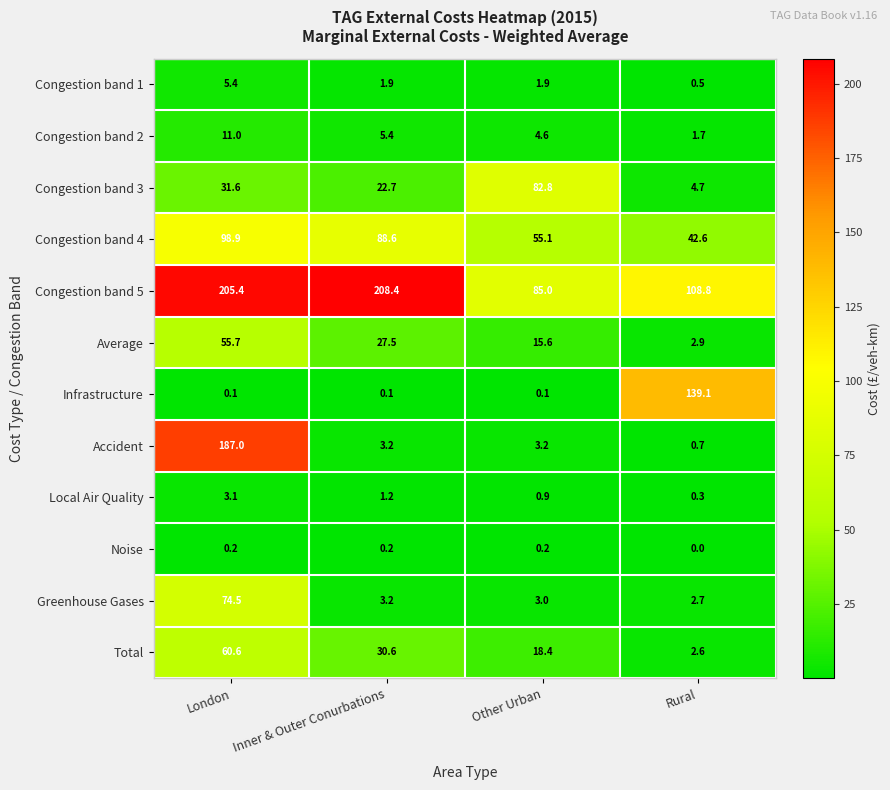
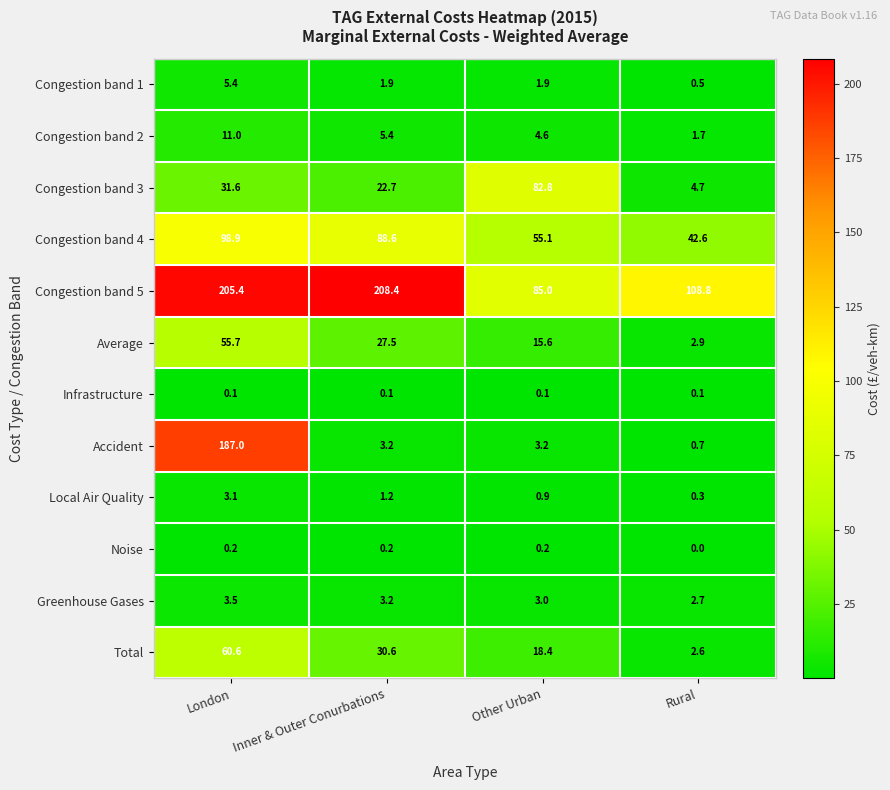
Infrastructure, Rural: 139.1 -> 0.1
Greenhouse Gases, London: 74.5 -> 3.5
